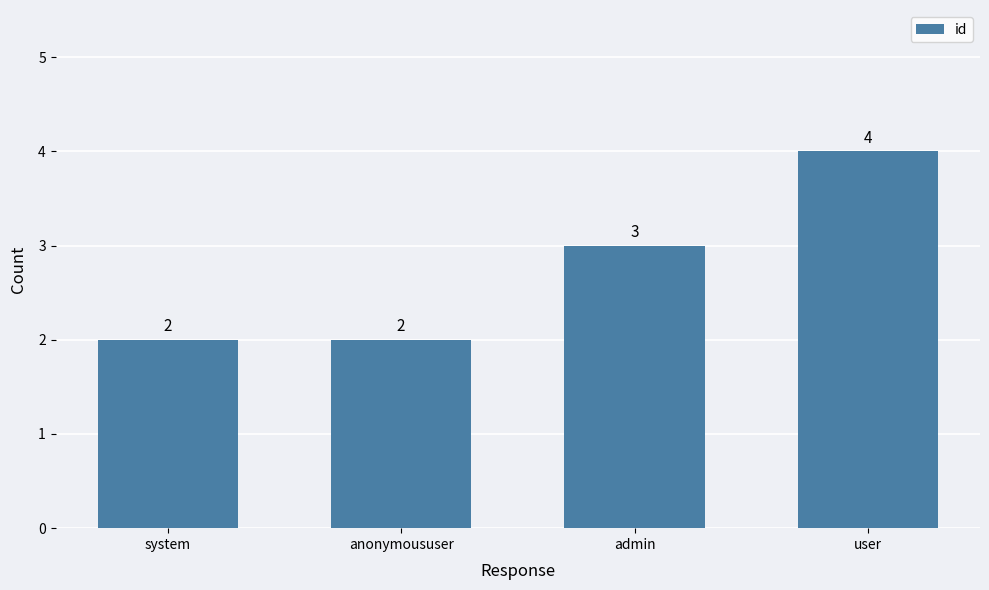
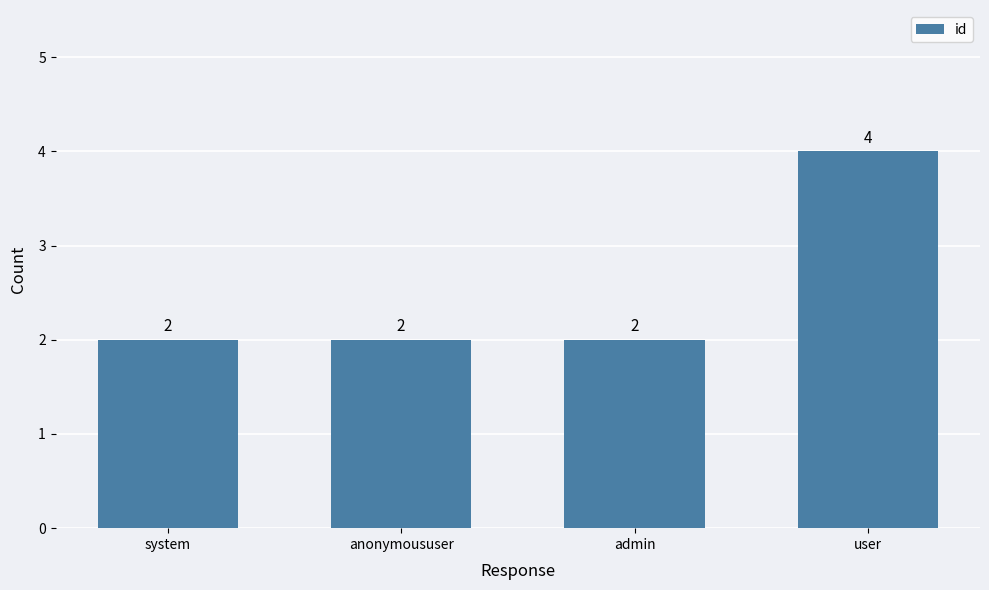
admin: 3 -> 2
